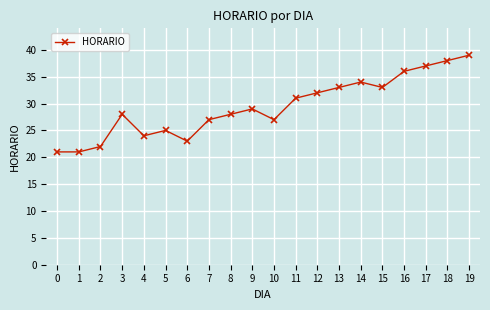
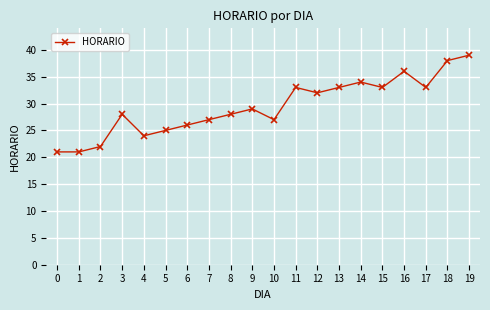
6: 23 -> 26
11: 31 -> 33
17: 37 -> 33
